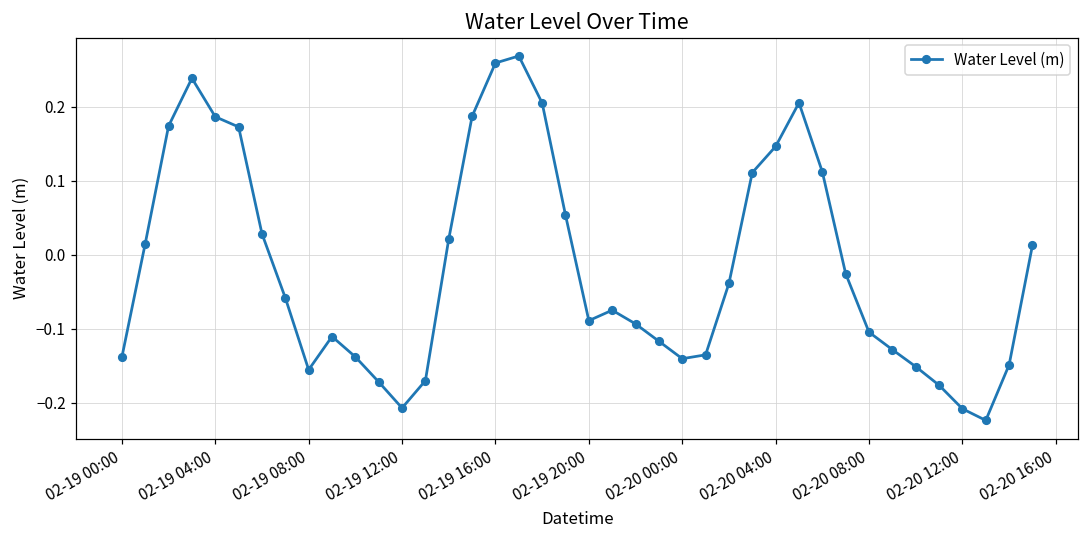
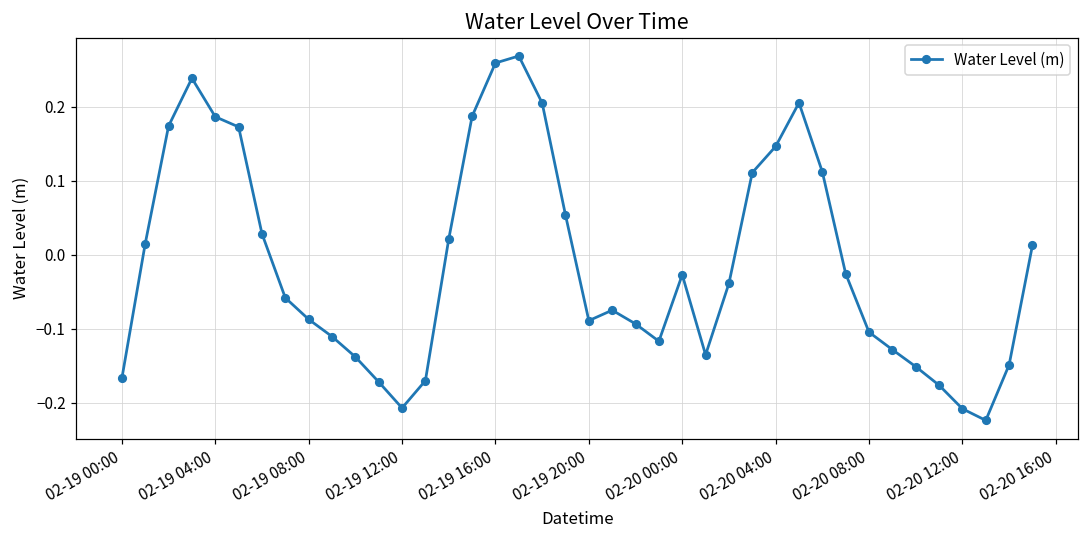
02-19 00:00: -0.14 -> -0.17
02-19 08:00: -0.16 -> -0.09
02-20 00:00: -0.14 -> -0.03
